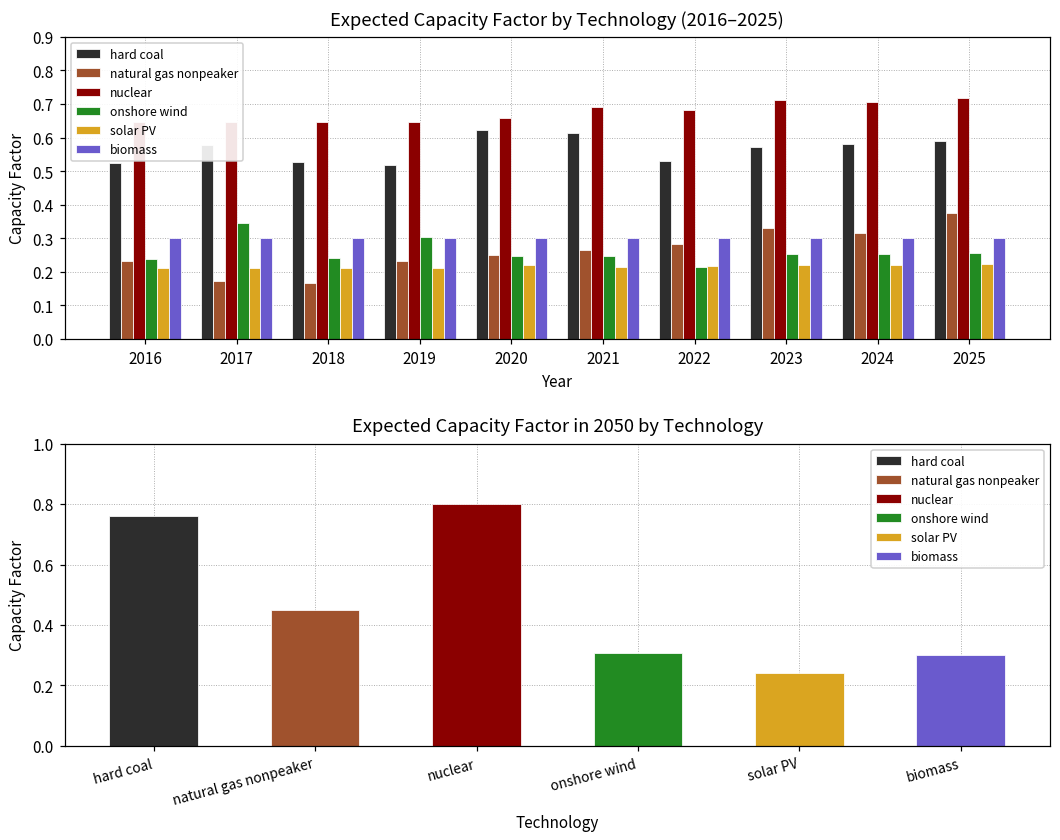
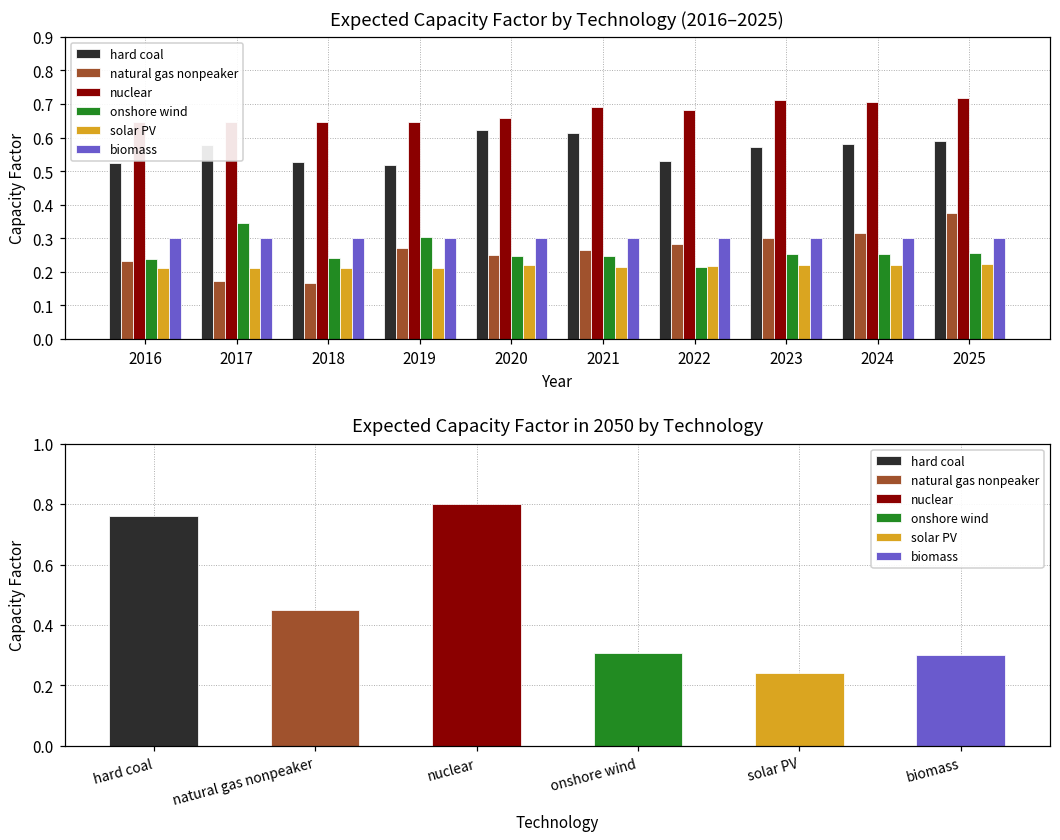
Expected Capacity Factor by Technology (2016–2025), natural gas nonpeaker, 2019: 0.23 -> 0.27
Expected Capacity Factor by Technology (2016–2025), natural gas nonpeaker, 2023: 0.33 -> 0.30
